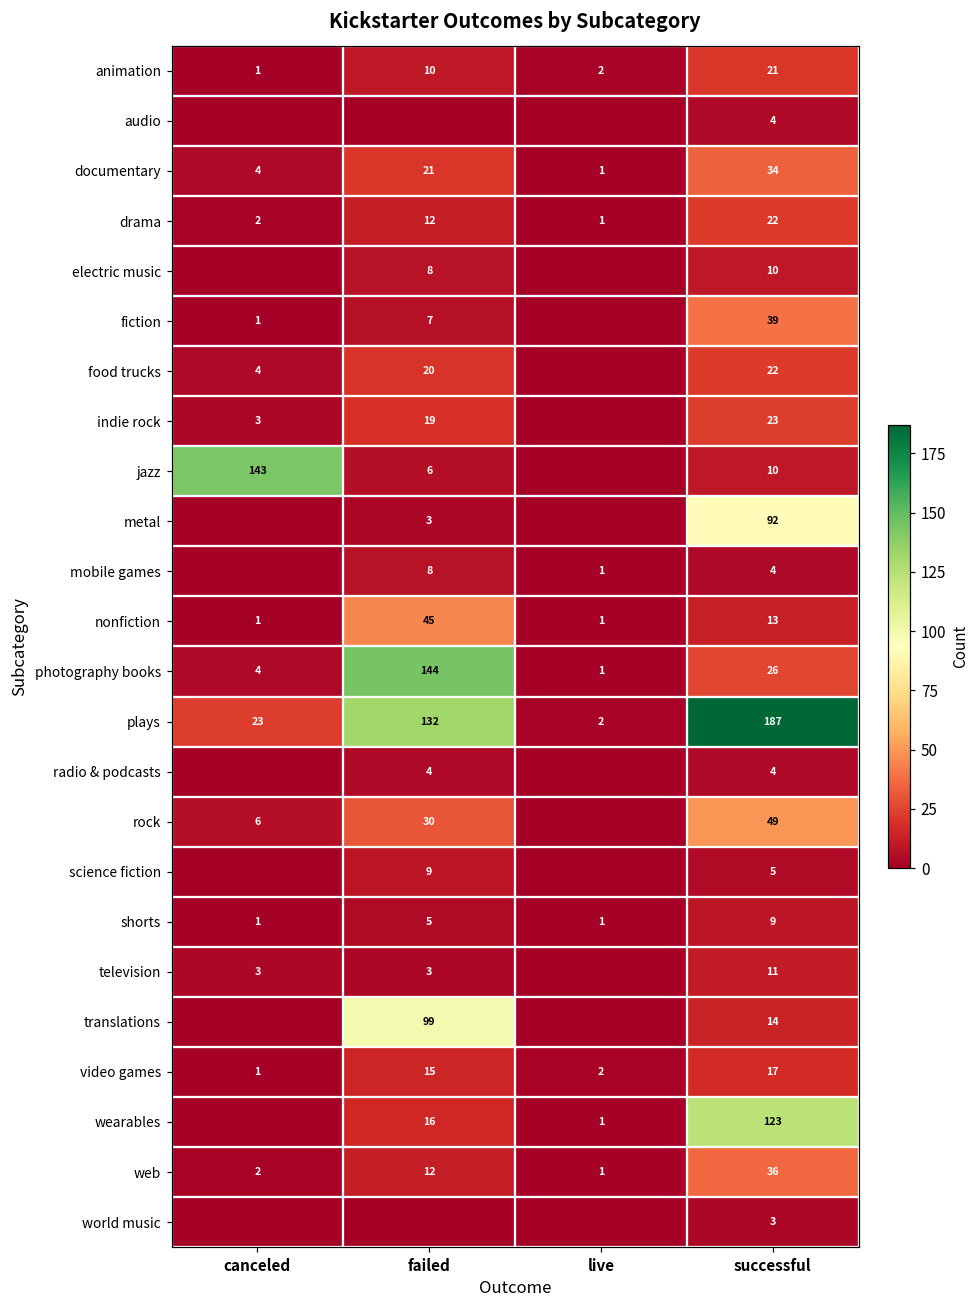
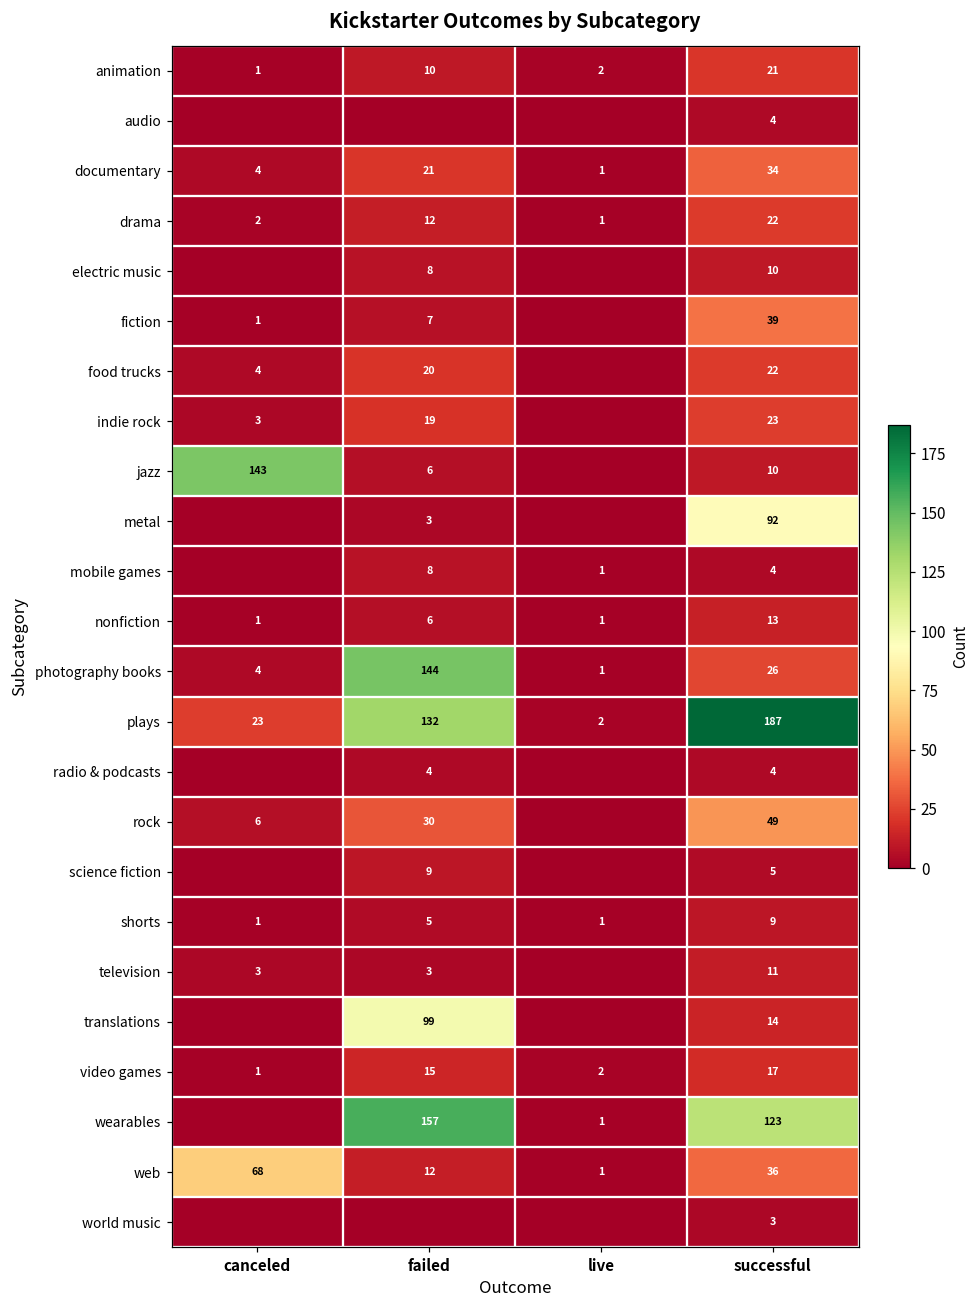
nonfiction, failed: 45 -> 6
wearables, failed: 16 -> 157
web, canceled: 2 -> 68
